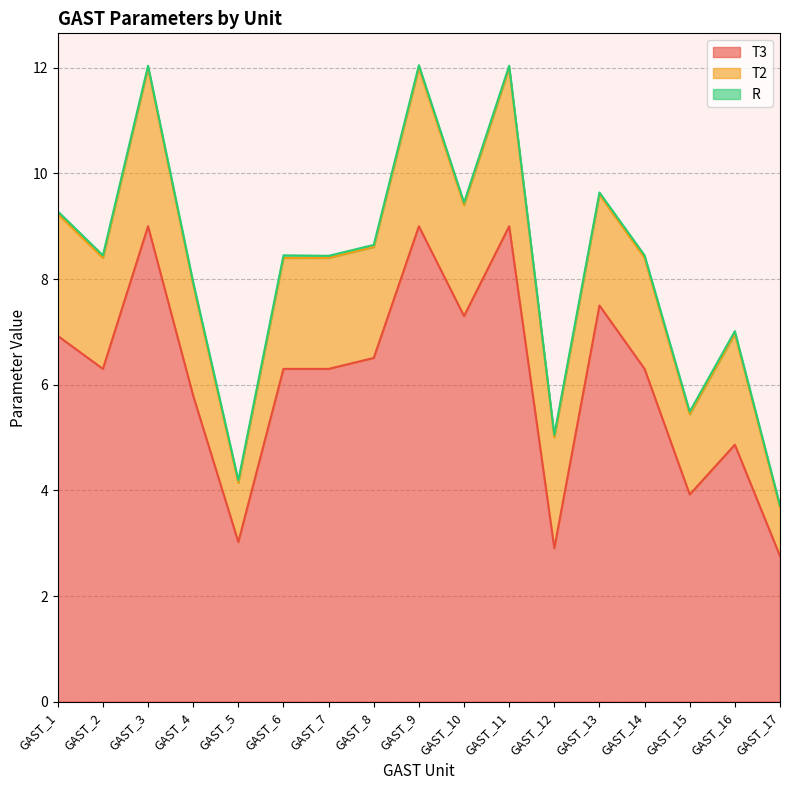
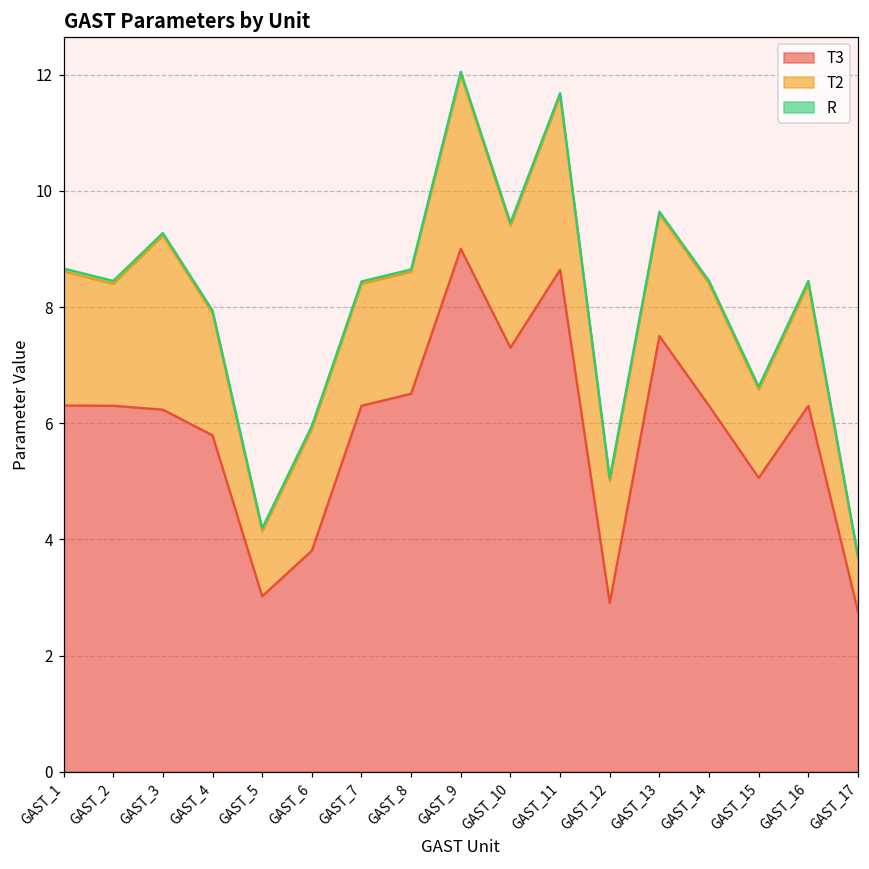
T3, GAST_1: 6.9 -> 6.3
T3, GAST_3: 9.0 -> 6.2
T3, GAST_6: 6.3 -> 3.8
T3, GAST_11: 9.0 -> 8.6
T3, GAST_15: 3.9 -> 5.1
T3, GAST_16: 4.9 -> 6.3
